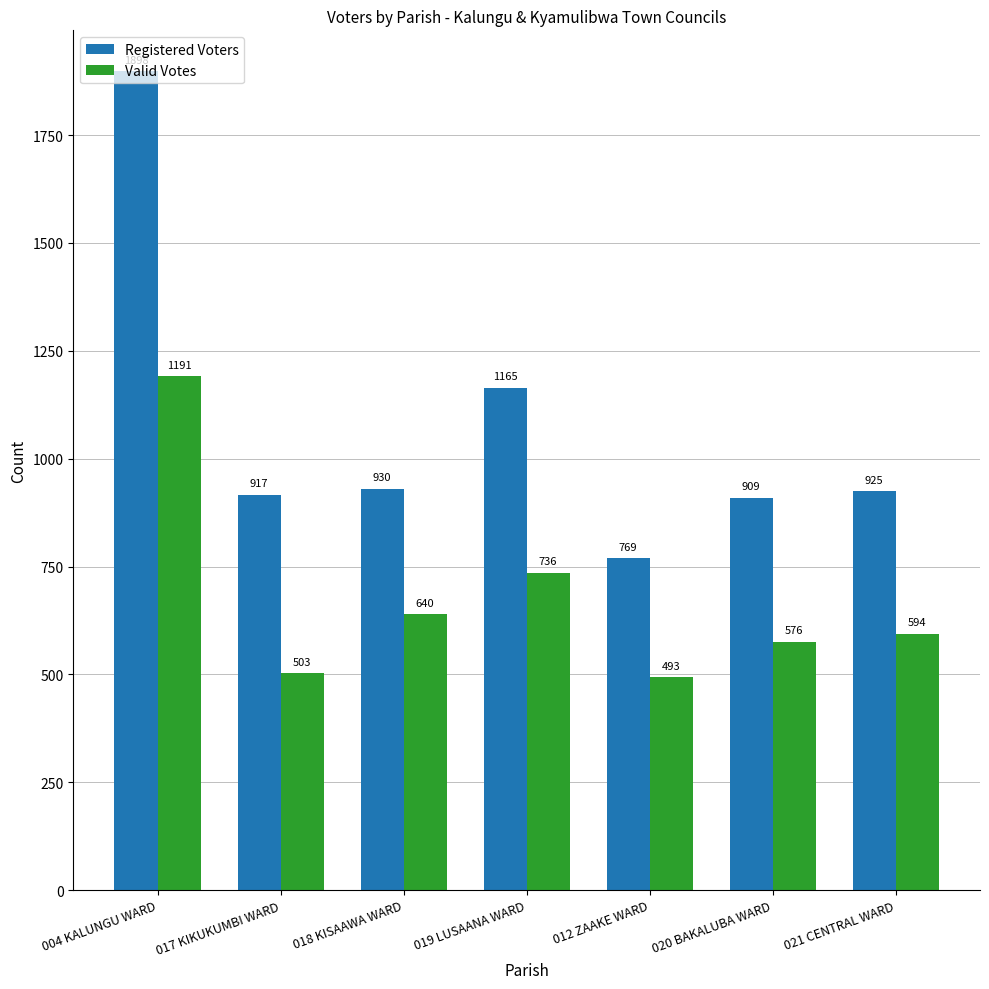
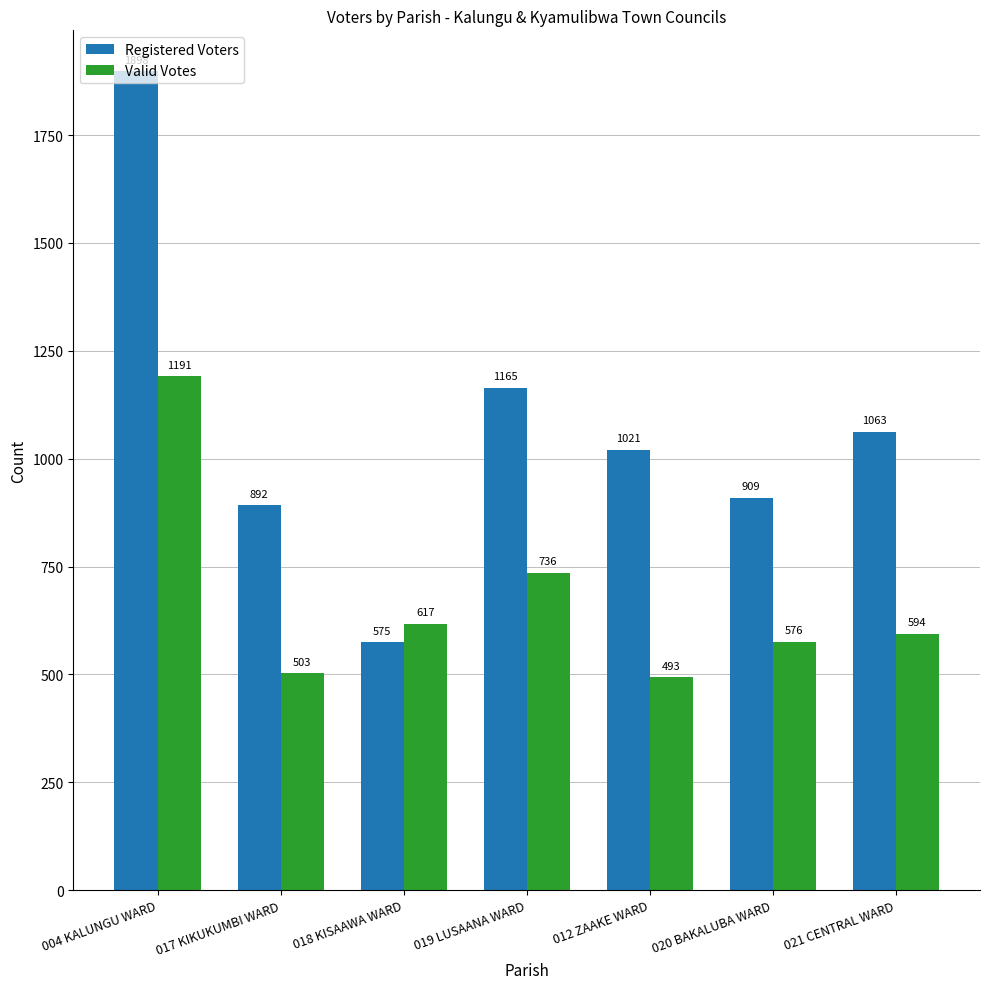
Registered Voters, 017 KIKUKUMBI WARD: 917 -> 892
Registered Voters, 018 KISAAWA WARD: 930 -> 575
Valid Votes, 018 KISAAWA WARD: 640 -> 617
Registered Voters, 012 ZAAKE WARD: 769 -> 1021
Registered Voters, 021 CENTRAL WARD: 925 -> 1063
